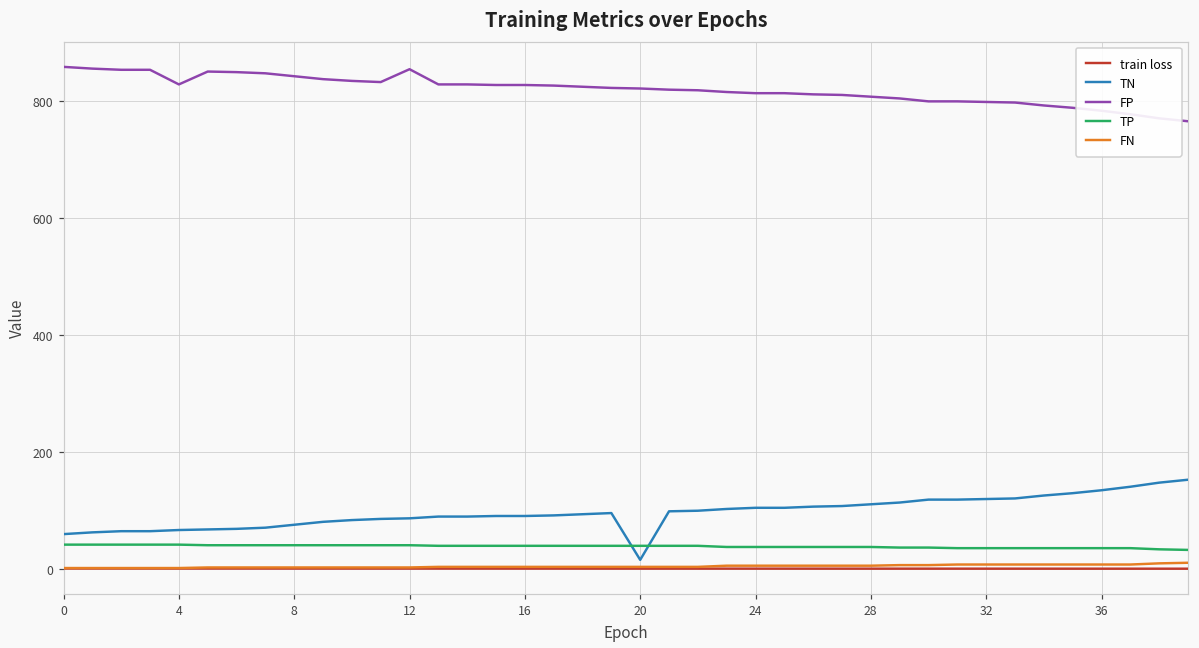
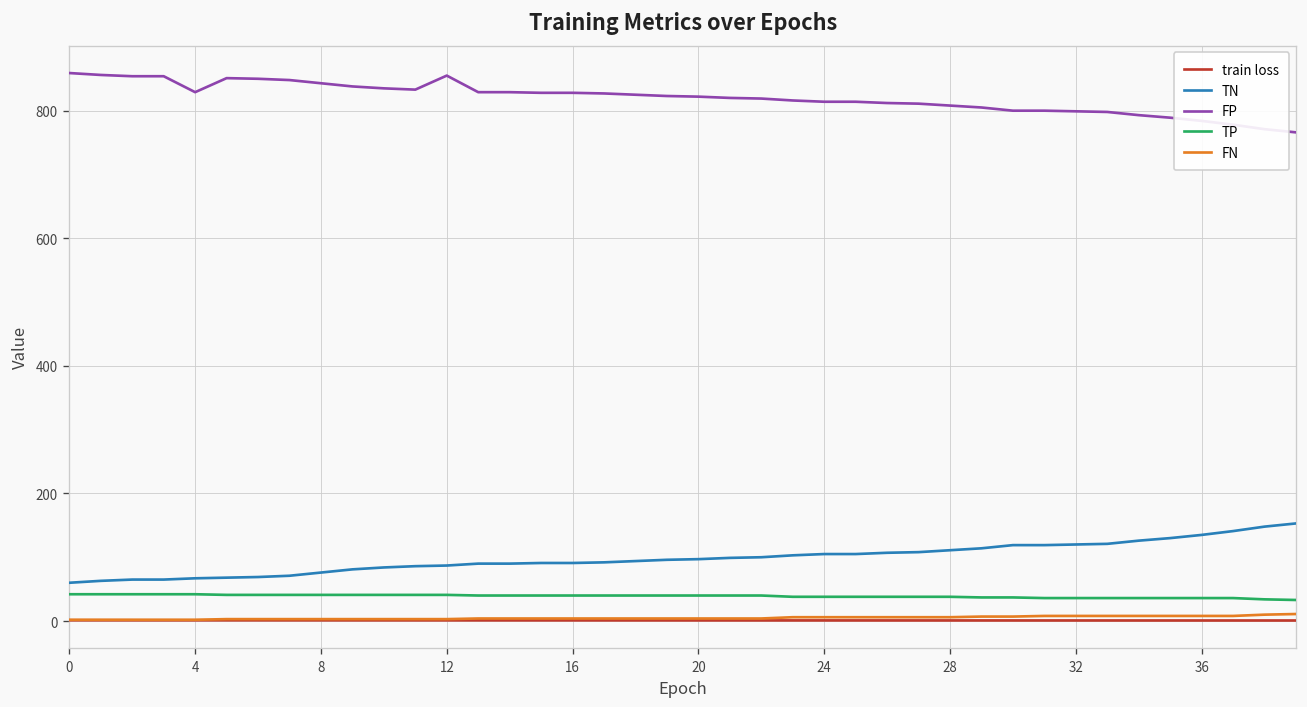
TN, 20: 20 -> 100
